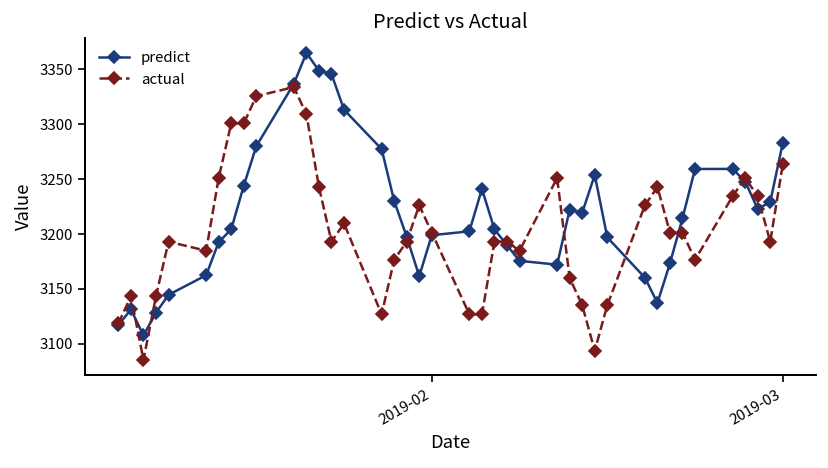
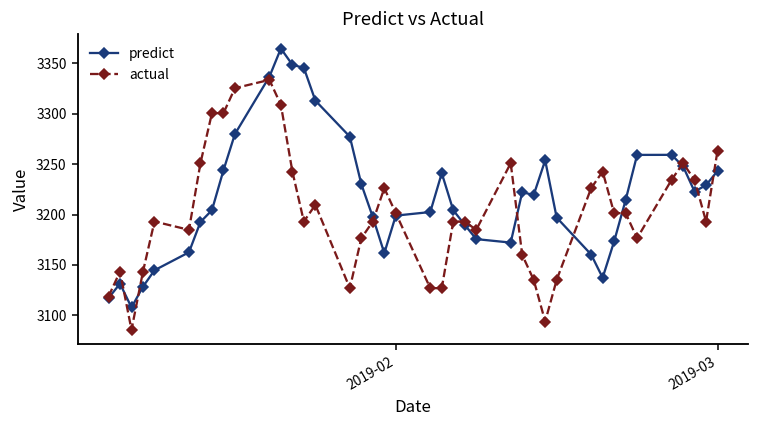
predict, 2019-03: 3280 -> 3240
